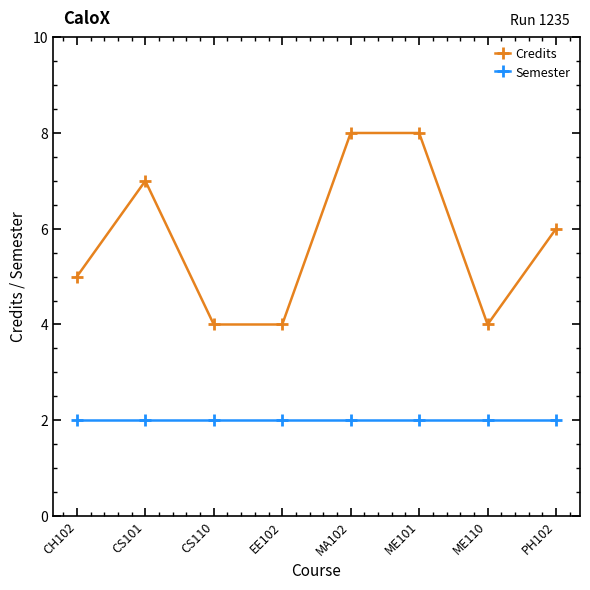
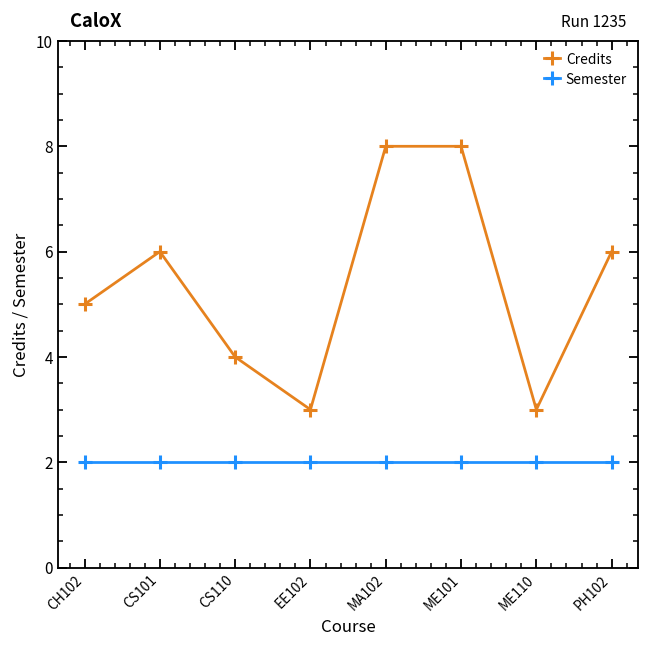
Credits, CS101: 7 -> 6
Credits, EE102: 4 -> 3
Credits, ME110: 4 -> 3
